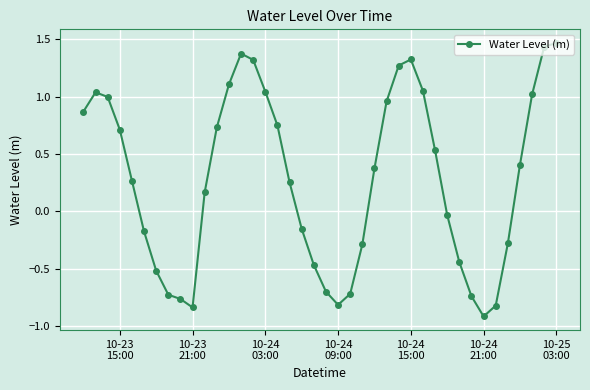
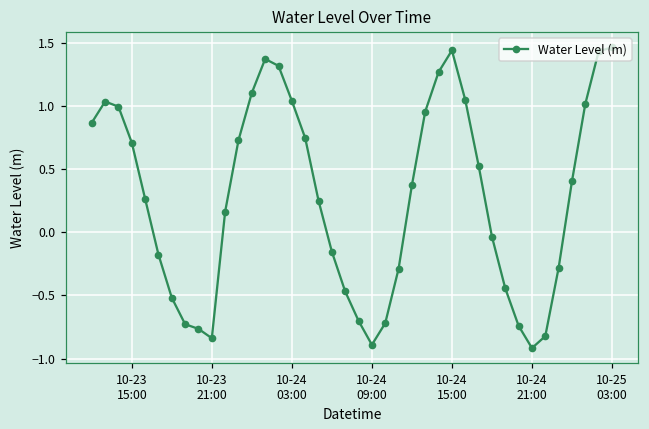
10-24 09:00: -0.82 -> -0.89
10-24 15:00: 1.32 -> 1.44
